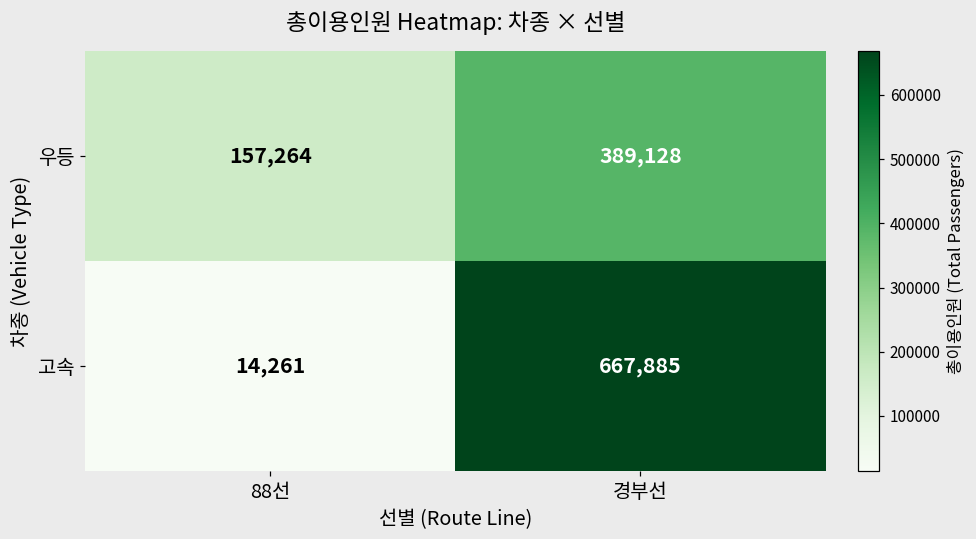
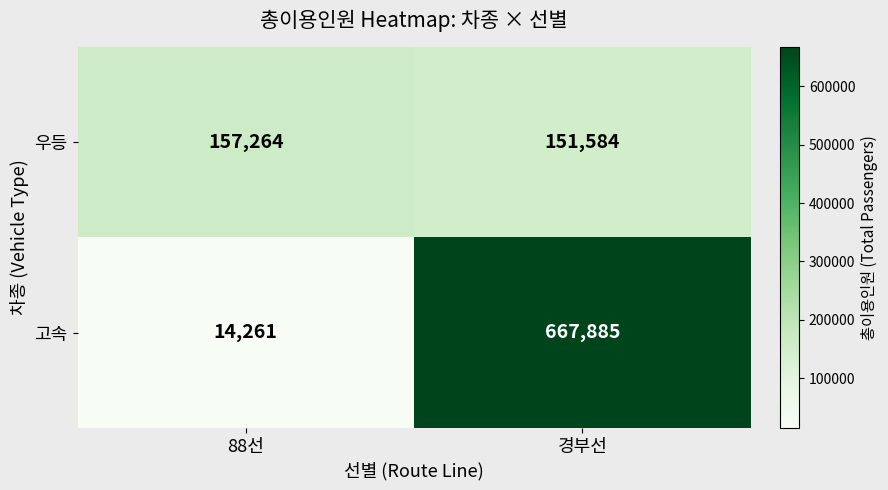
우등, 경부선: 389,128 -> 151,584
